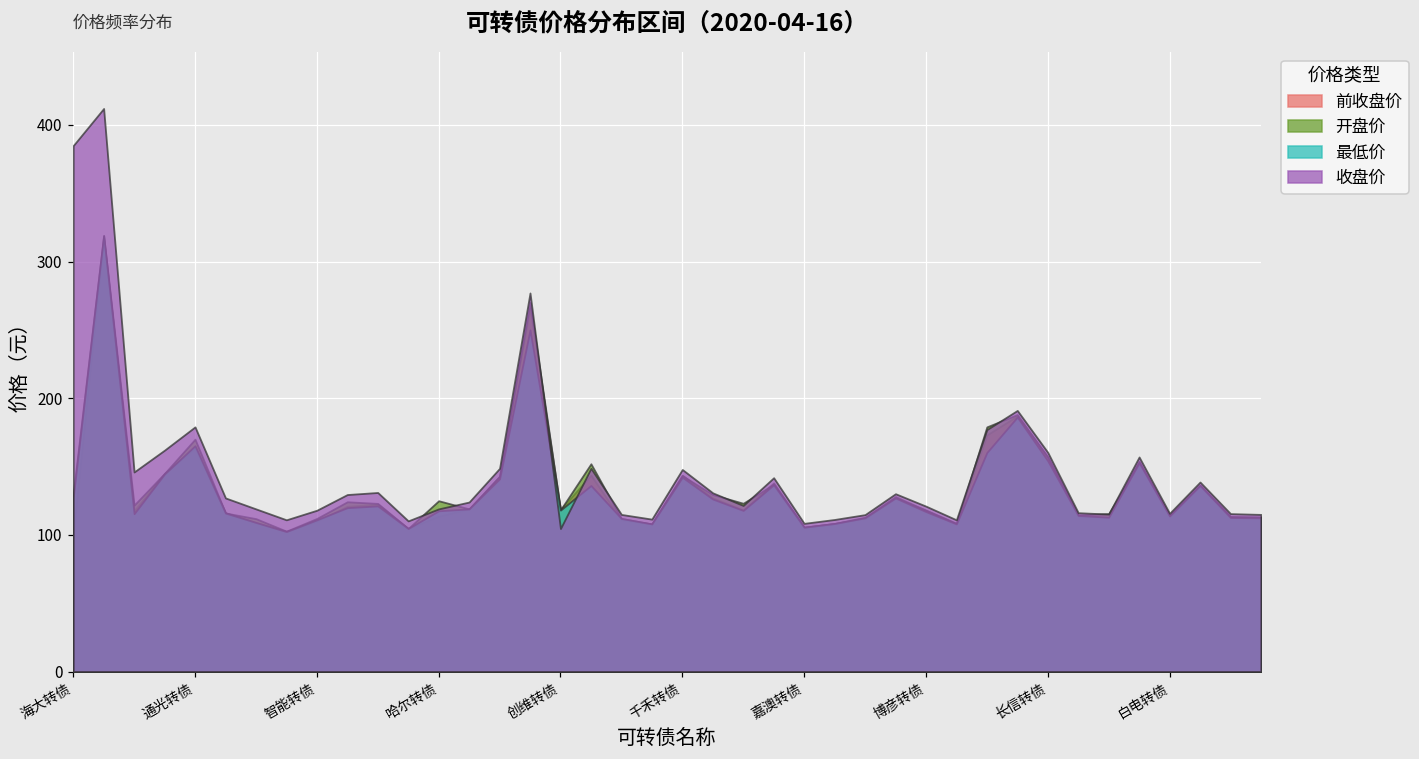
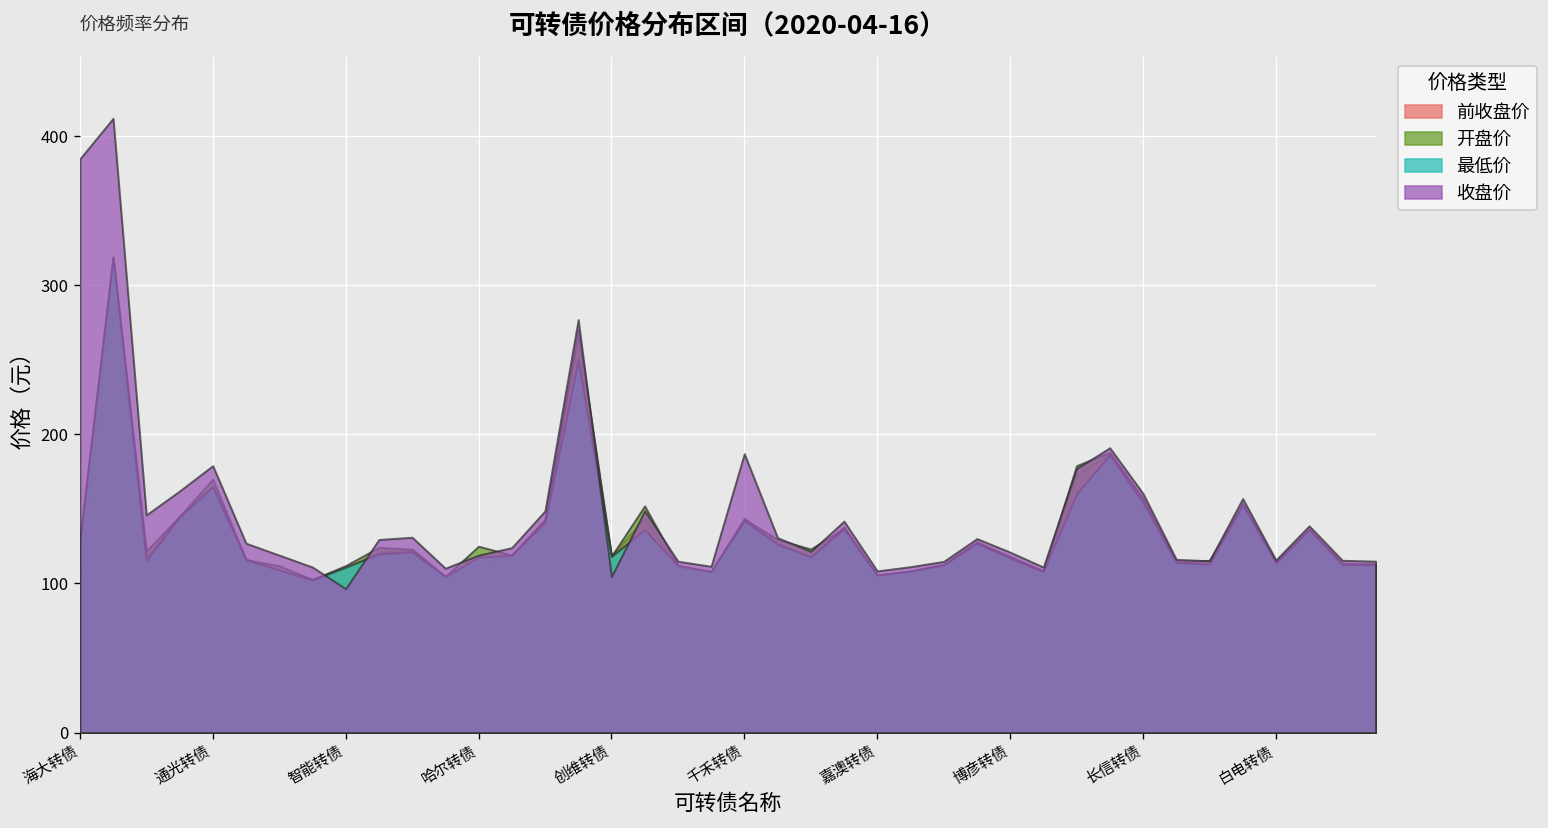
收盘价, 智能转债: 118 -> 97
收盘价, 千禾转债: 148 -> 187
